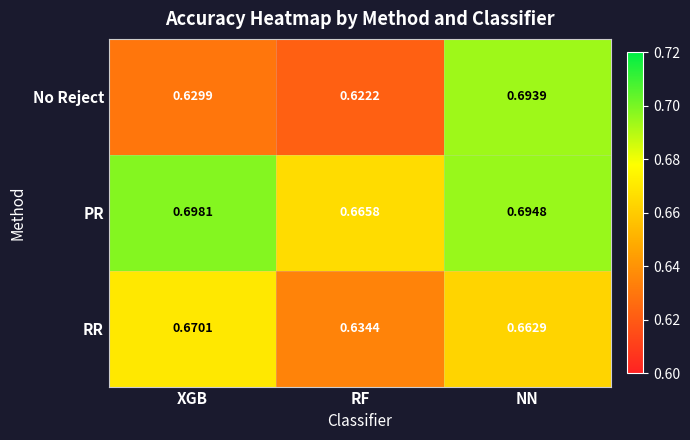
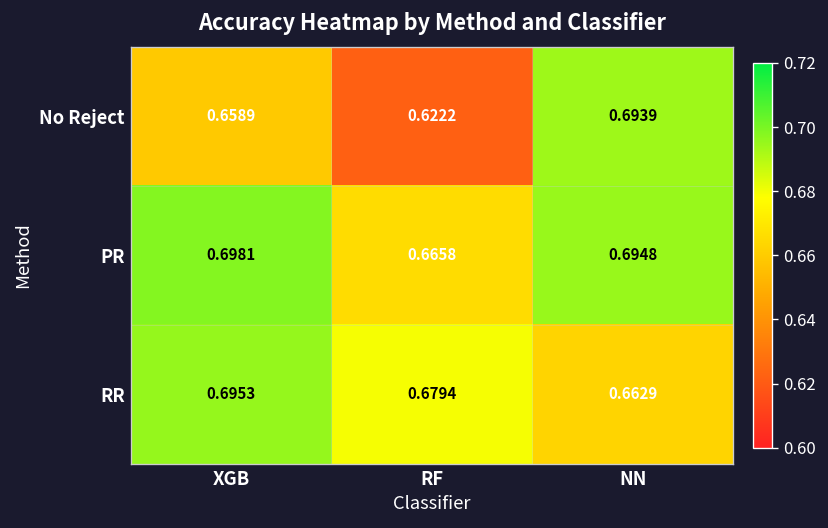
No Reject, XGB: 0.6299 -> 0.6589
RR, XGB: 0.6701 -> 0.6953
RR, RF: 0.6344 -> 0.6794
